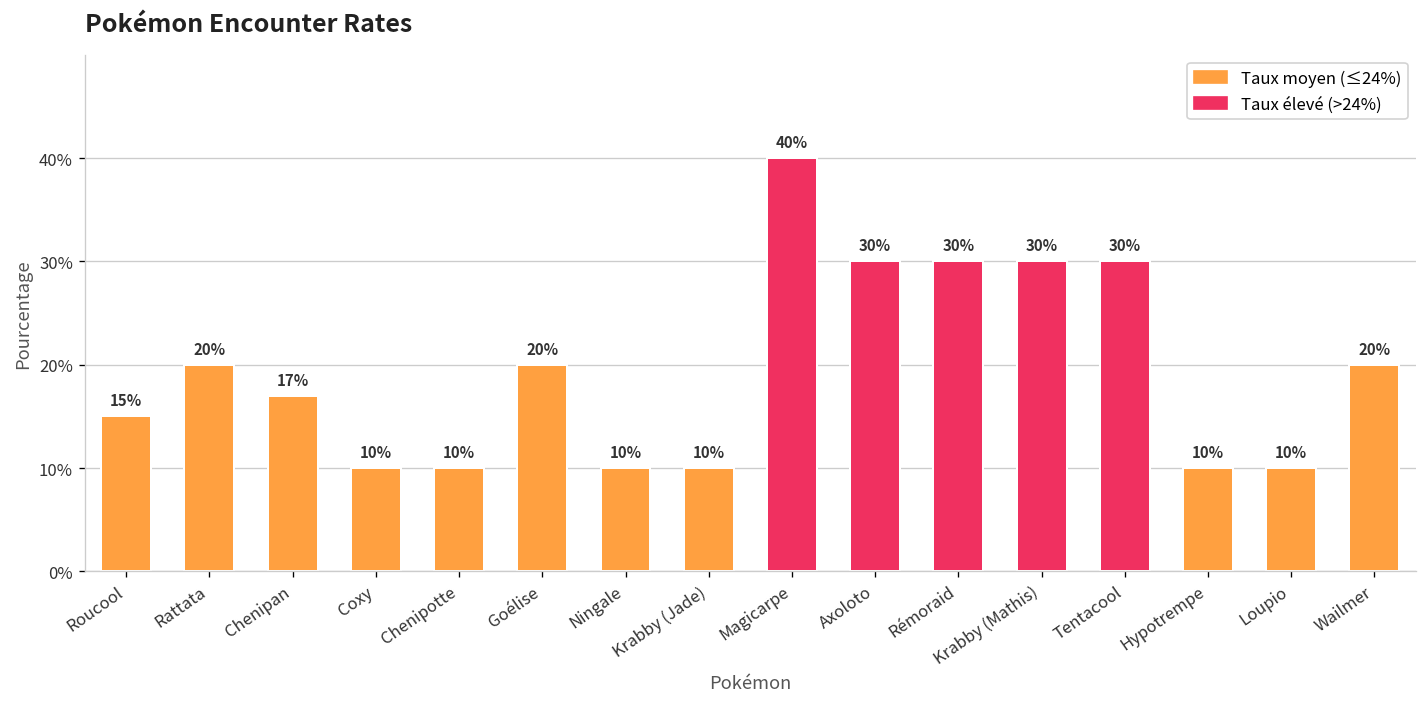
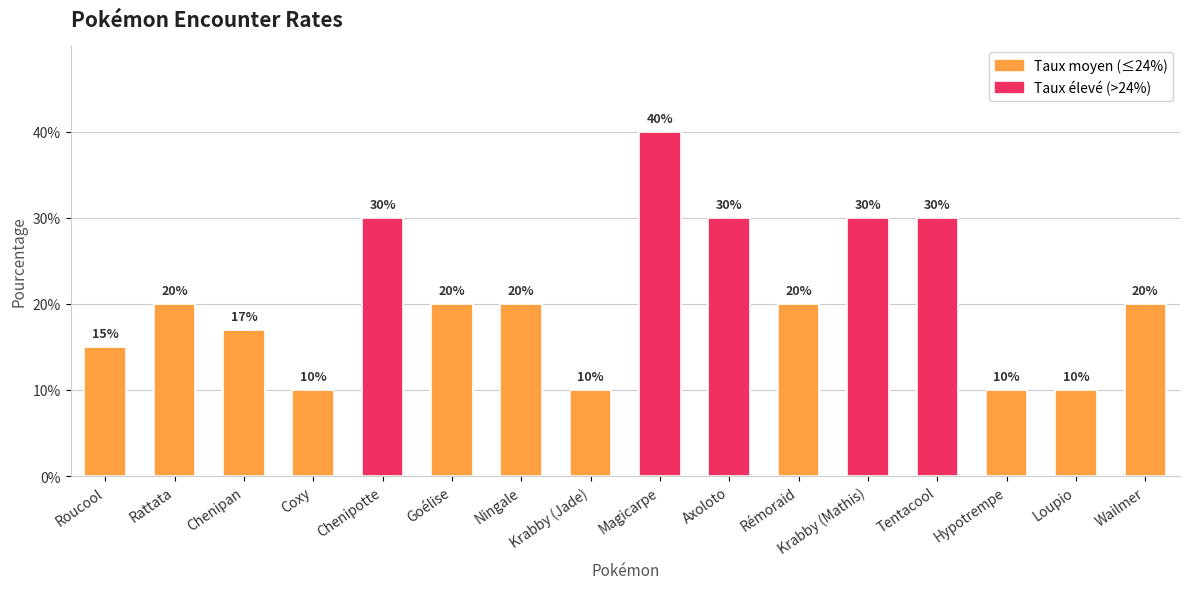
Chenipotte: 10% -> 30%
Ningale: 10% -> 20%
Rémoraid: 30% -> 20%
